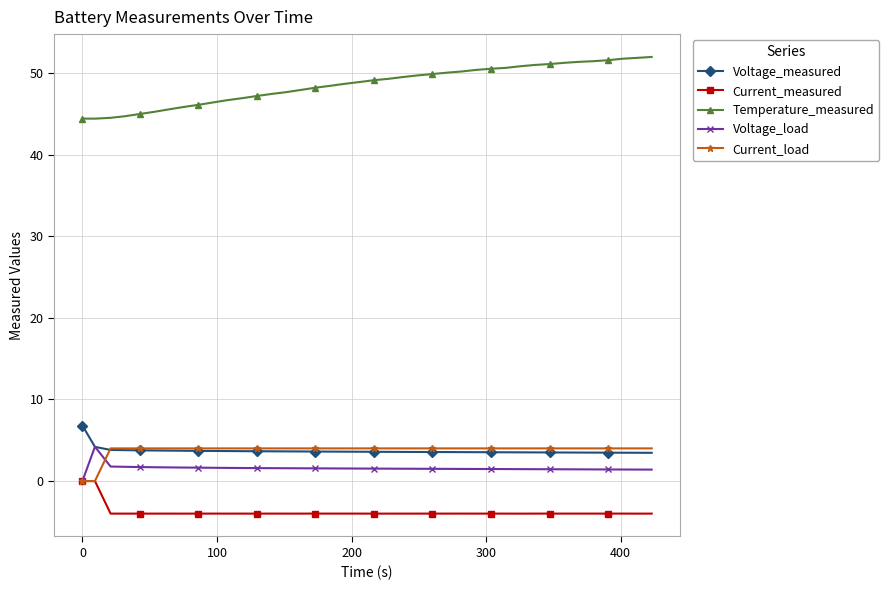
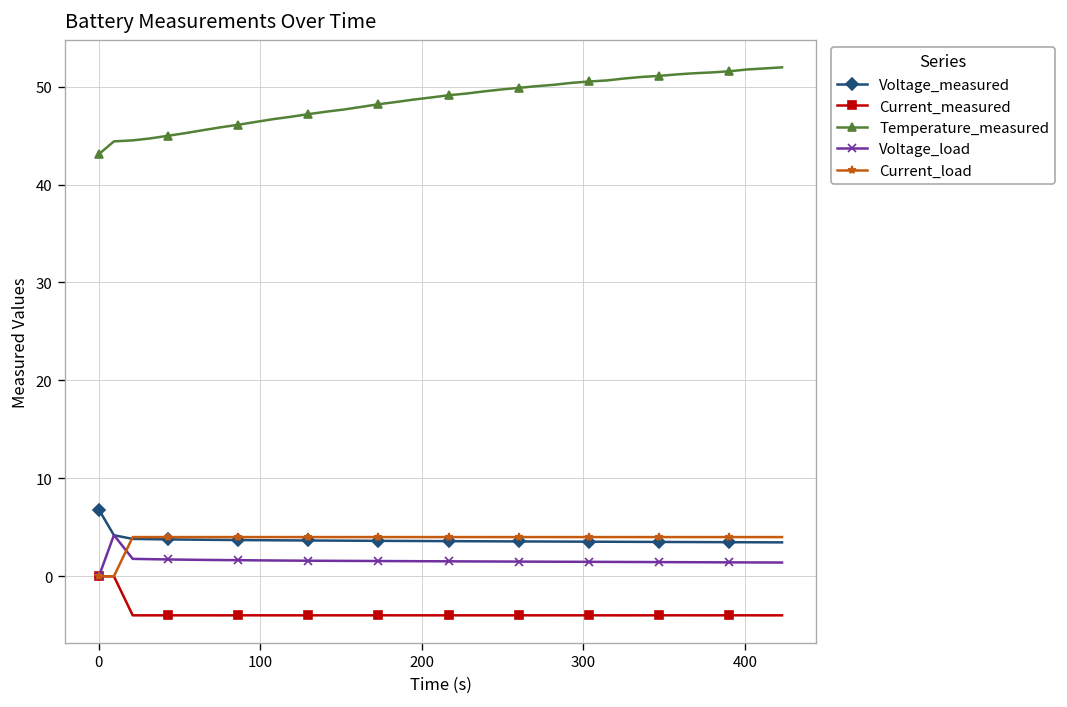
Temperature_measured, 0: 44 -> 43
